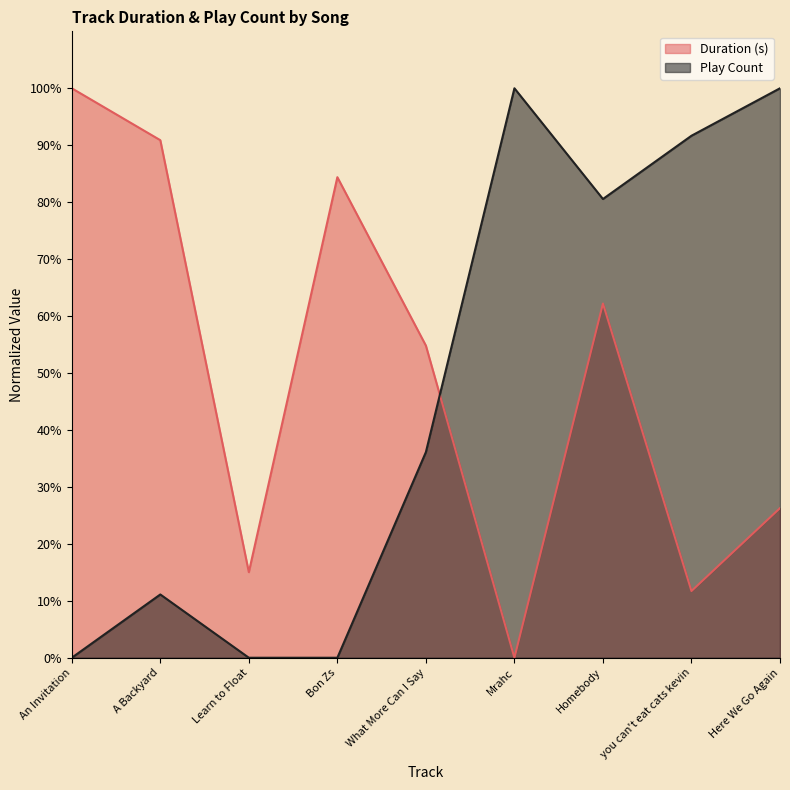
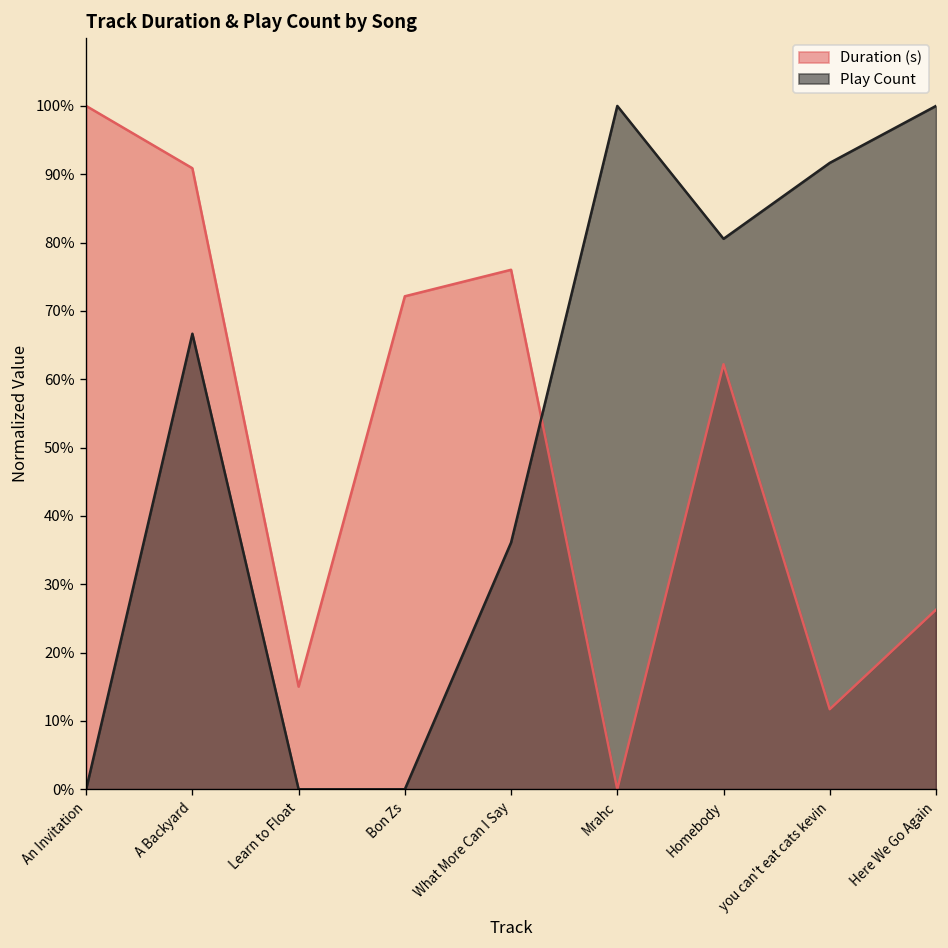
Play Count, A Backyard: 11% -> 67%
Duration (s), Bon Zs: 84% -> 72%
Duration (s), What More Can I Say: 55% -> 76%
